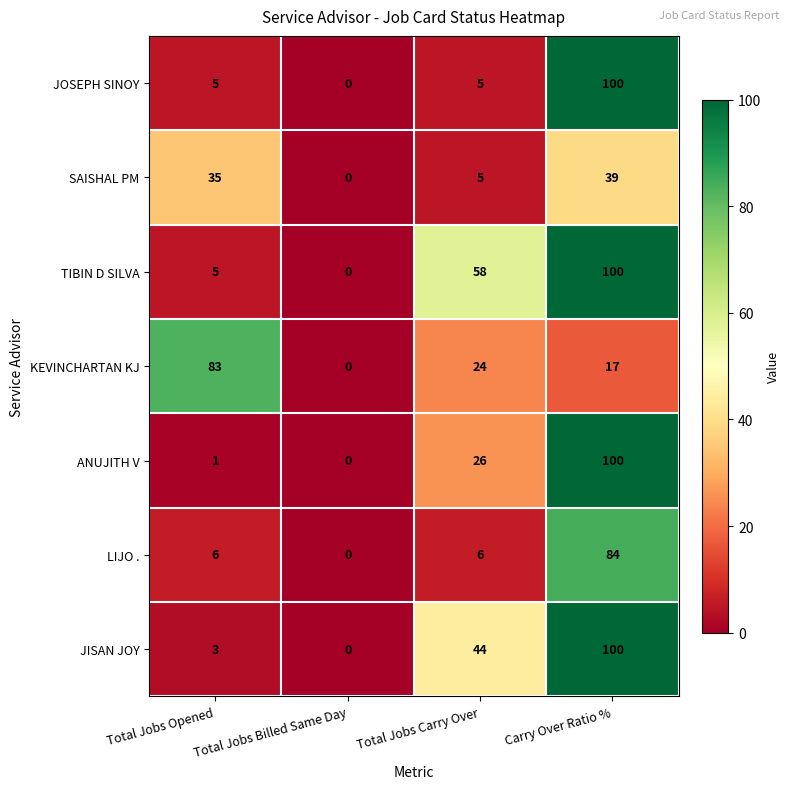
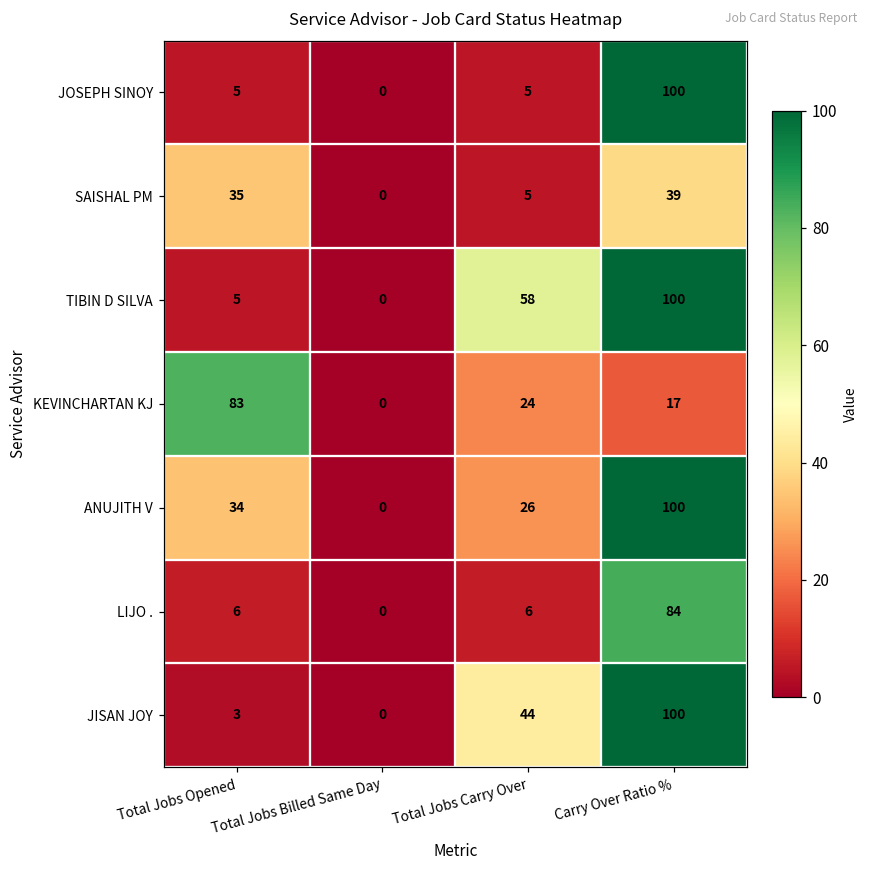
ANUJITH V, Total Jobs Opened: 1 -> 34
